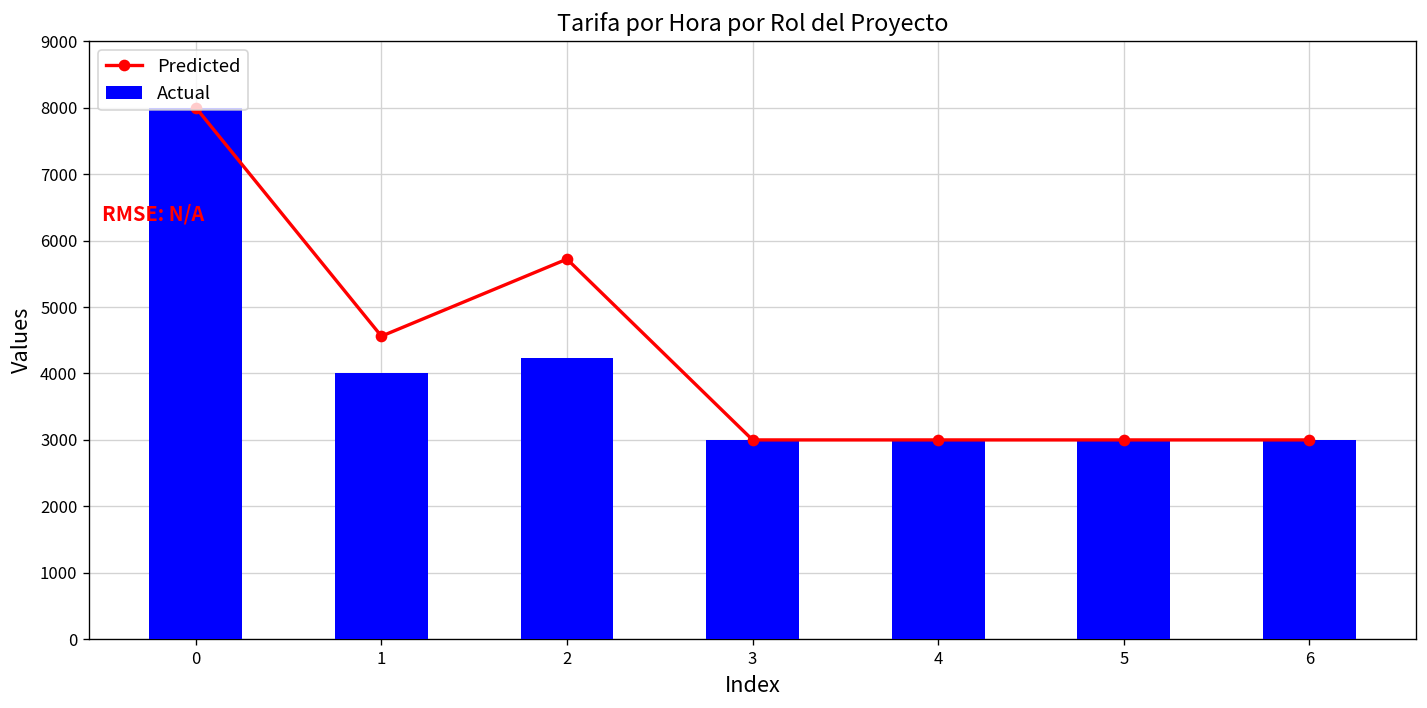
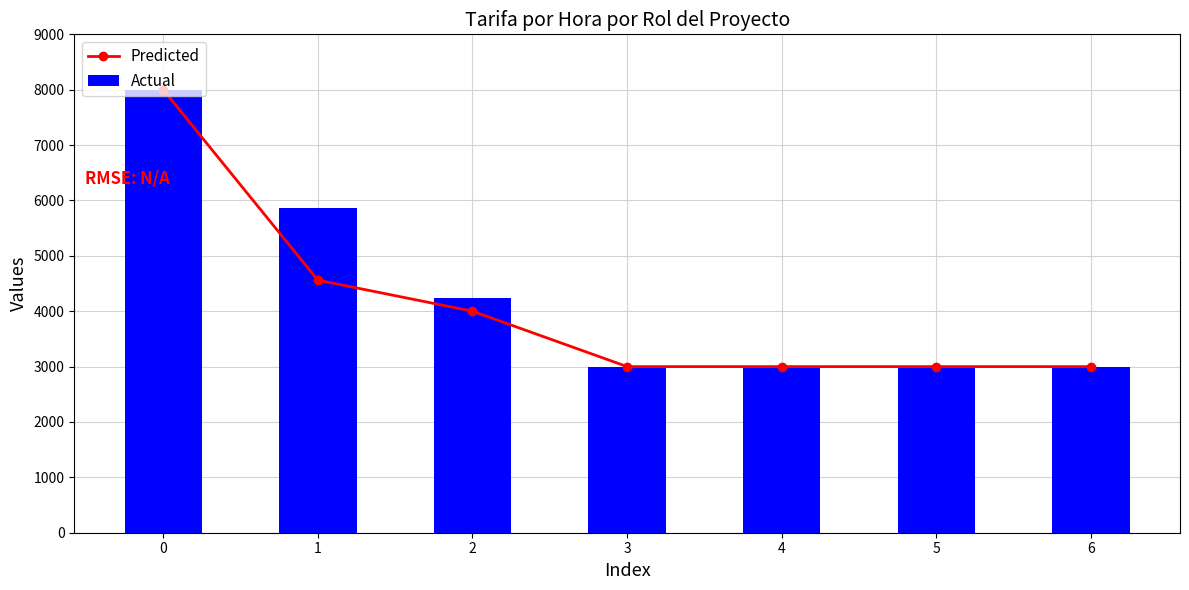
Actual, 1: 4000 -> 5900
Predicted, 2: 5700 -> 4000
